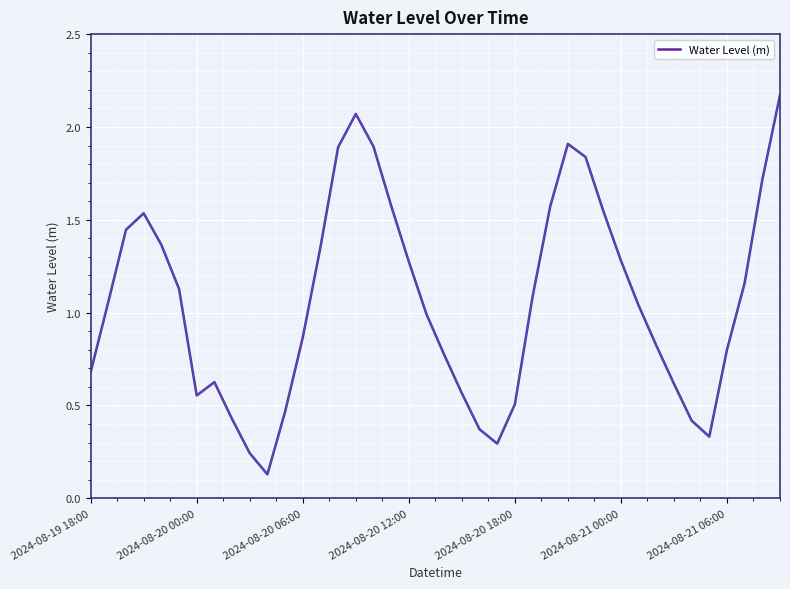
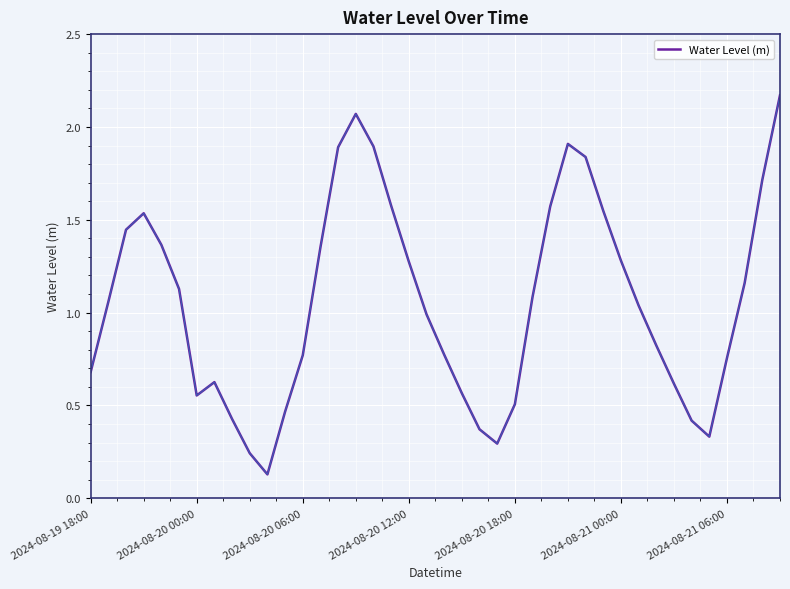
2024-08-20 06:00: 0.87 -> 0.77
2024-08-21 06:00: 0.80 -> 0.76
